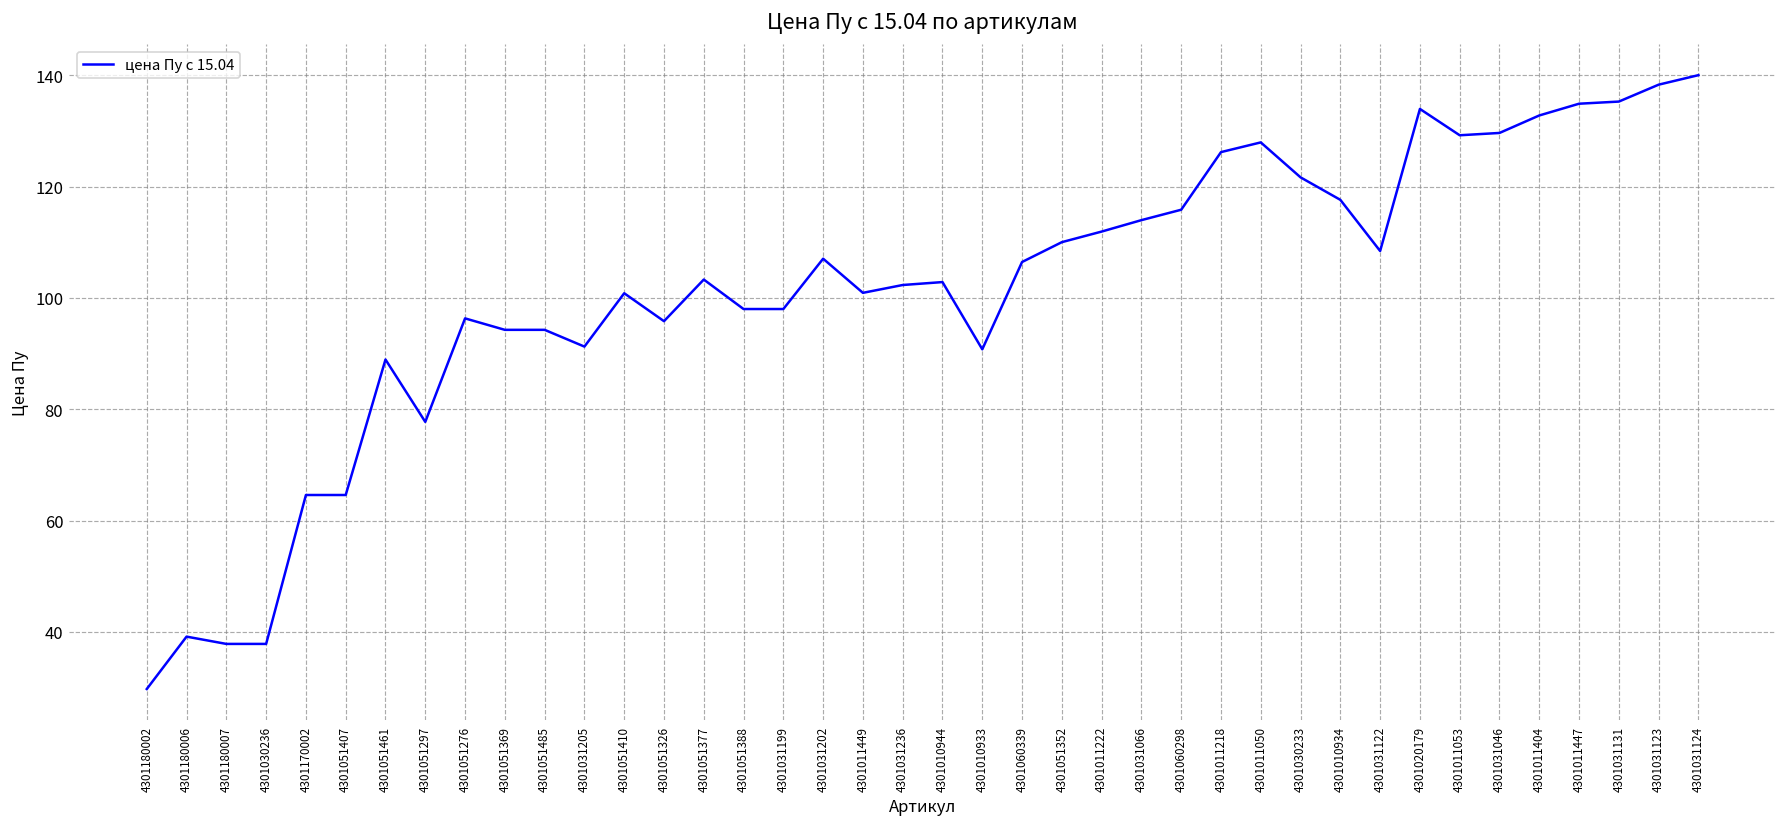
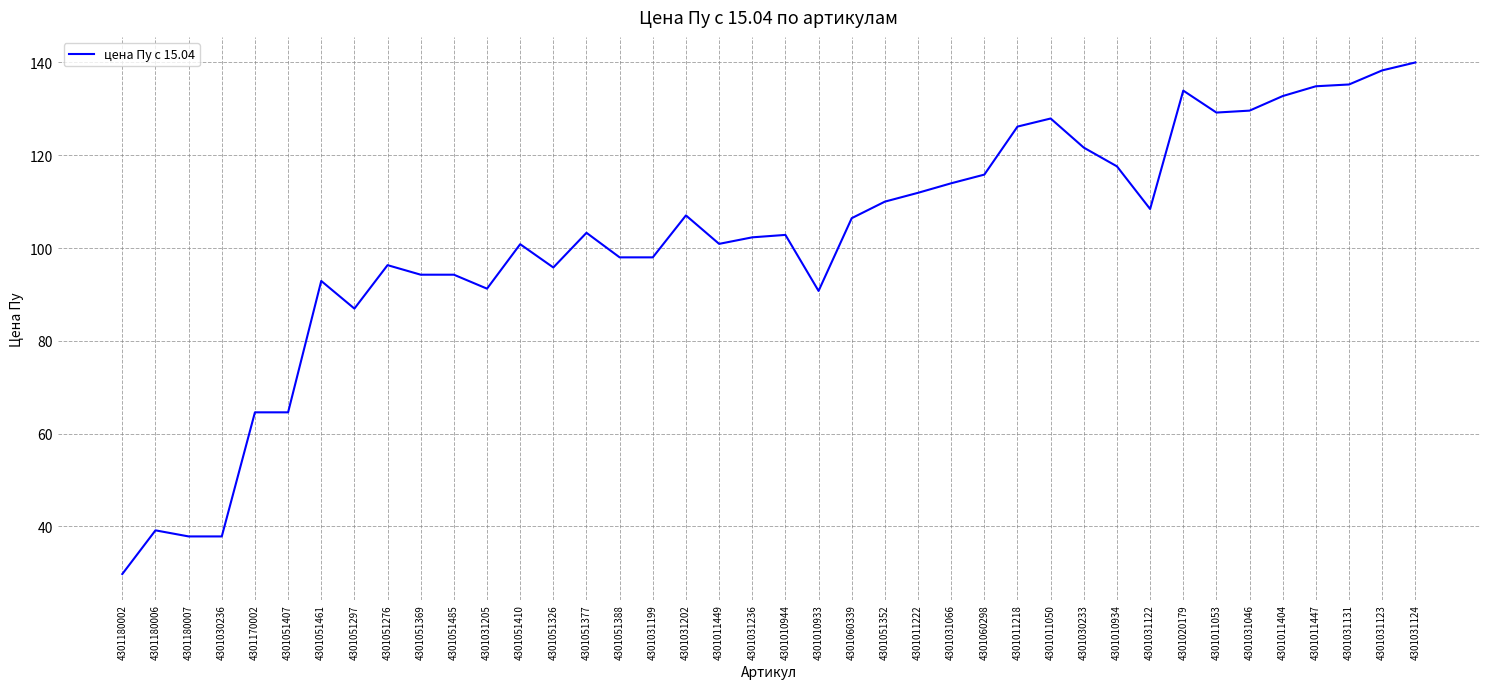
4301051461: 89 -> 93
4301051297: 78 -> 87
